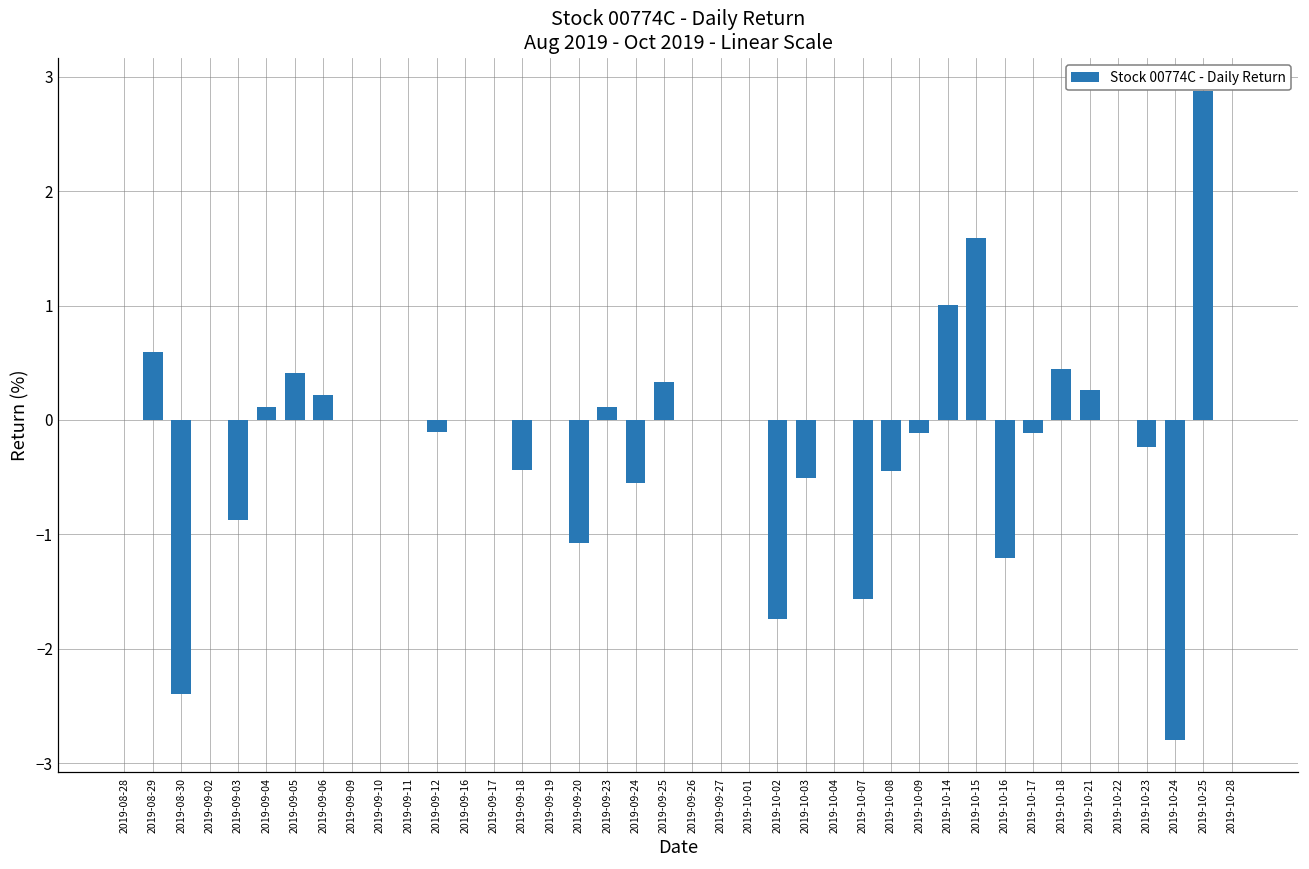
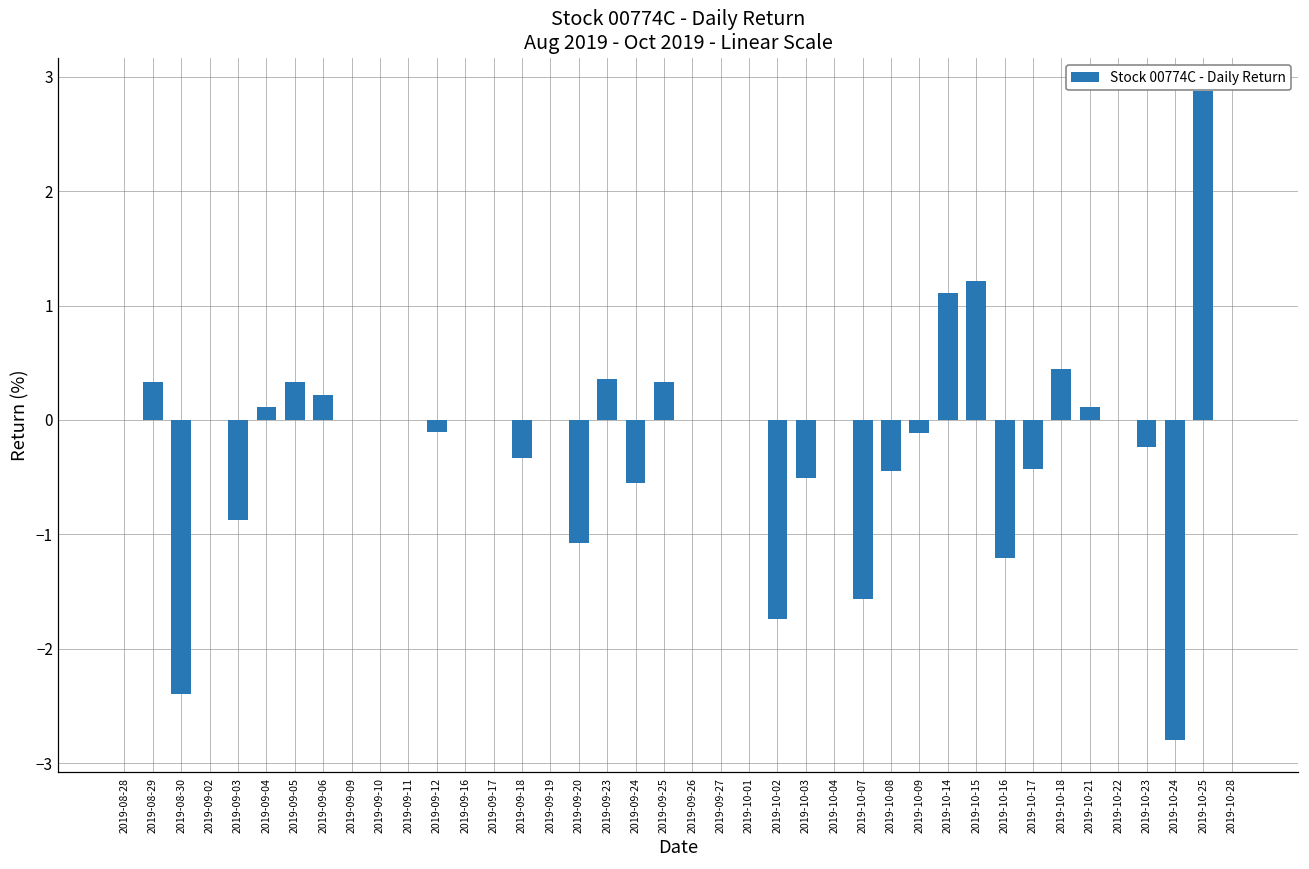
2019-08-29: 0.60 -> 0.33
2019-09-05: 0.41 -> 0.33
2019-09-18: -0.44 -> -0.33
2019-09-23: 0.11 -> 0.36
2019-10-14: 1.01 -> 1.11
2019-10-15: 1.59 -> 1.22
2019-10-17: -0.11 -> -0.43
2019-10-21: 0.26 -> 0.11
